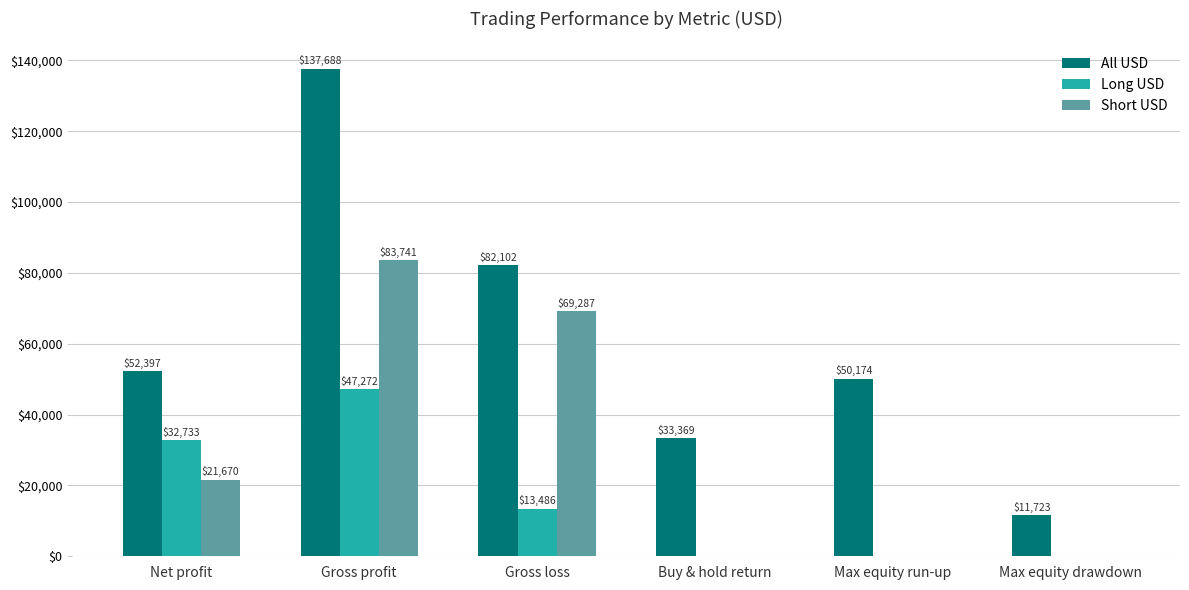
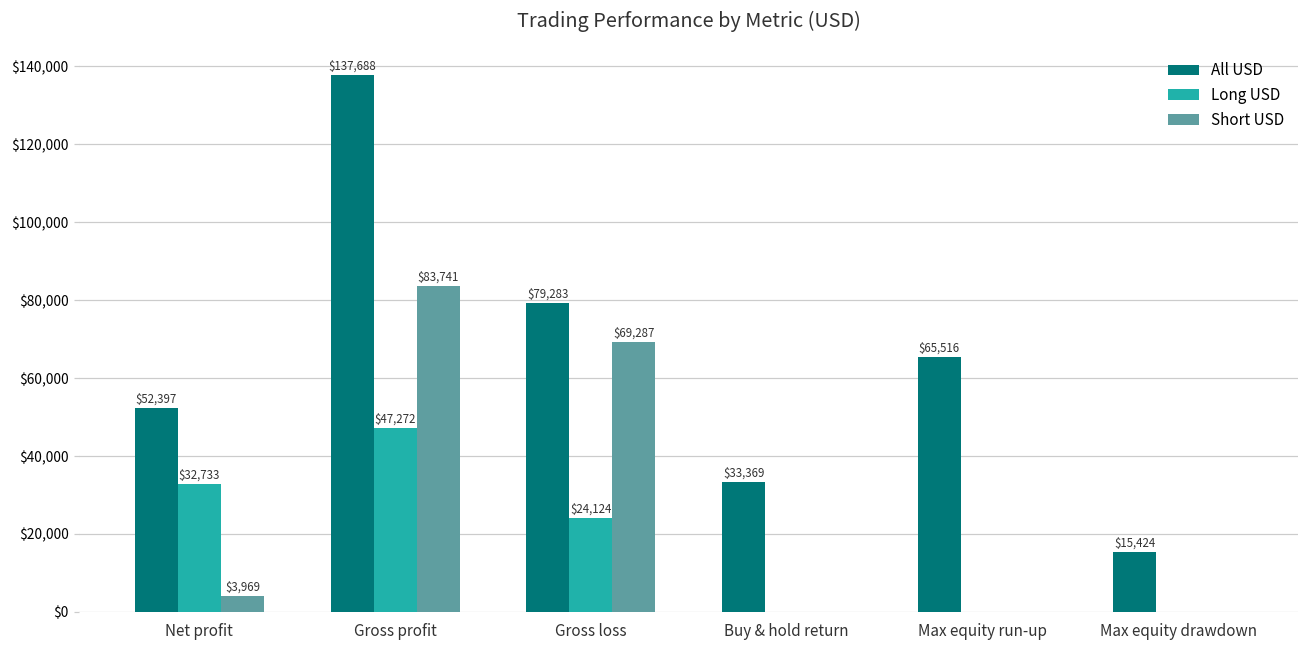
Short USD, Net profit: $21,670 -> $3,969
All USD, Gross loss: $82,102 -> $79,283
Long USD, Gross loss: $13,486 -> $24,124
All USD, Max equity run-up: $50,174 -> $65,516
All USD, Max equity drawdown: $11,723 -> $15,424
